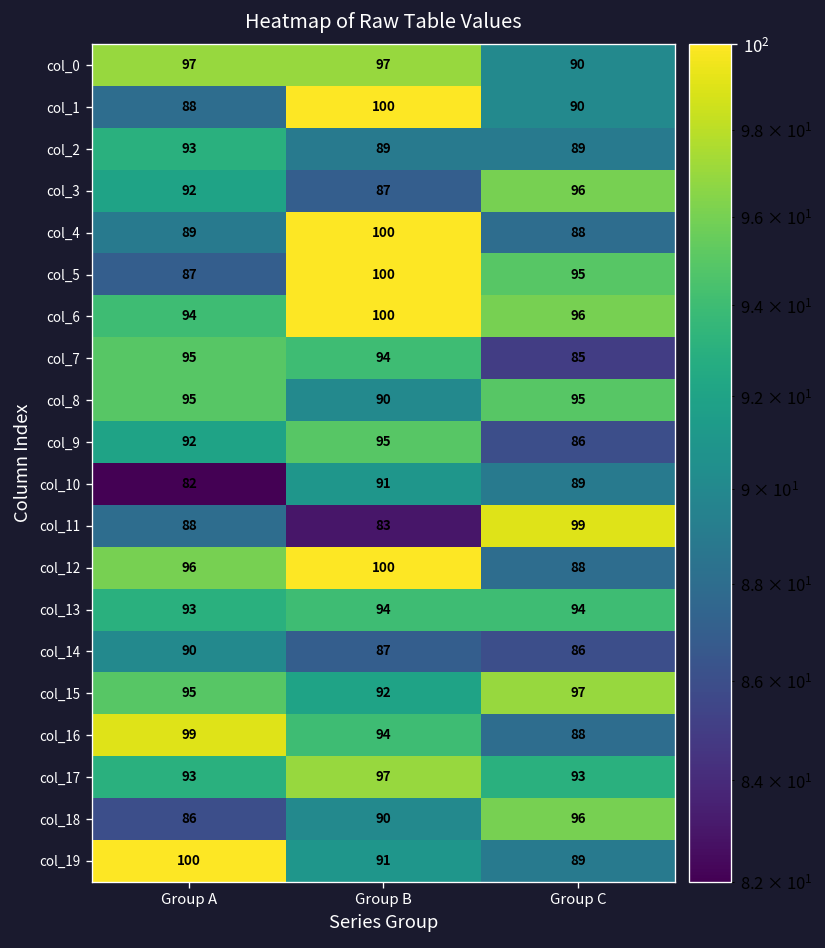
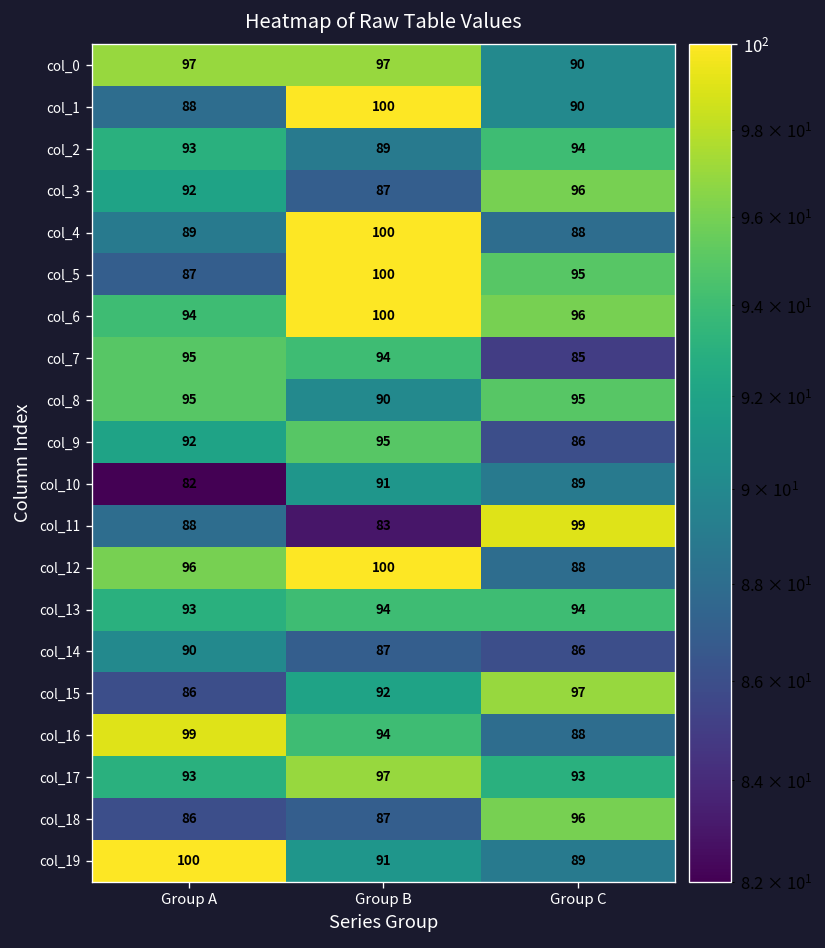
col_2, Group C: 89 -> 94
col_15, Group A: 95 -> 86
col_18, Group B: 90 -> 87
